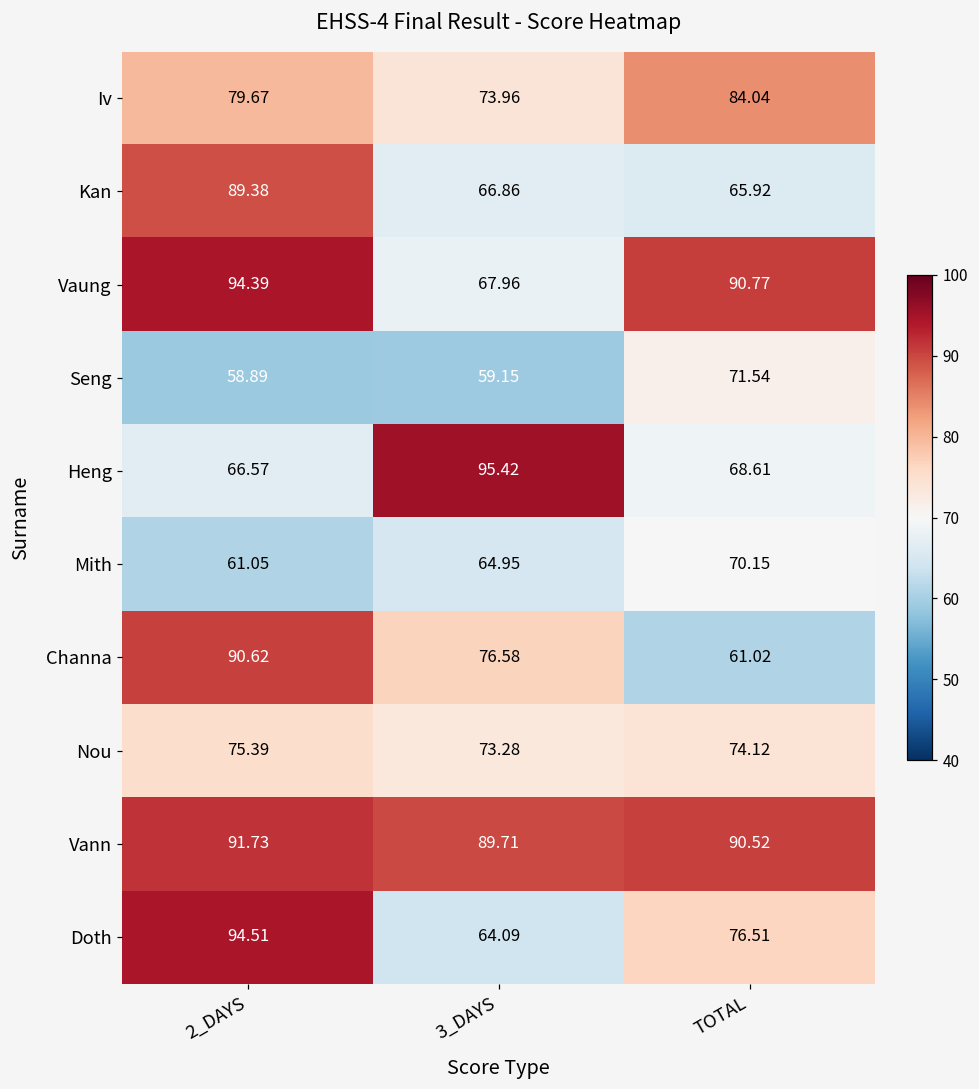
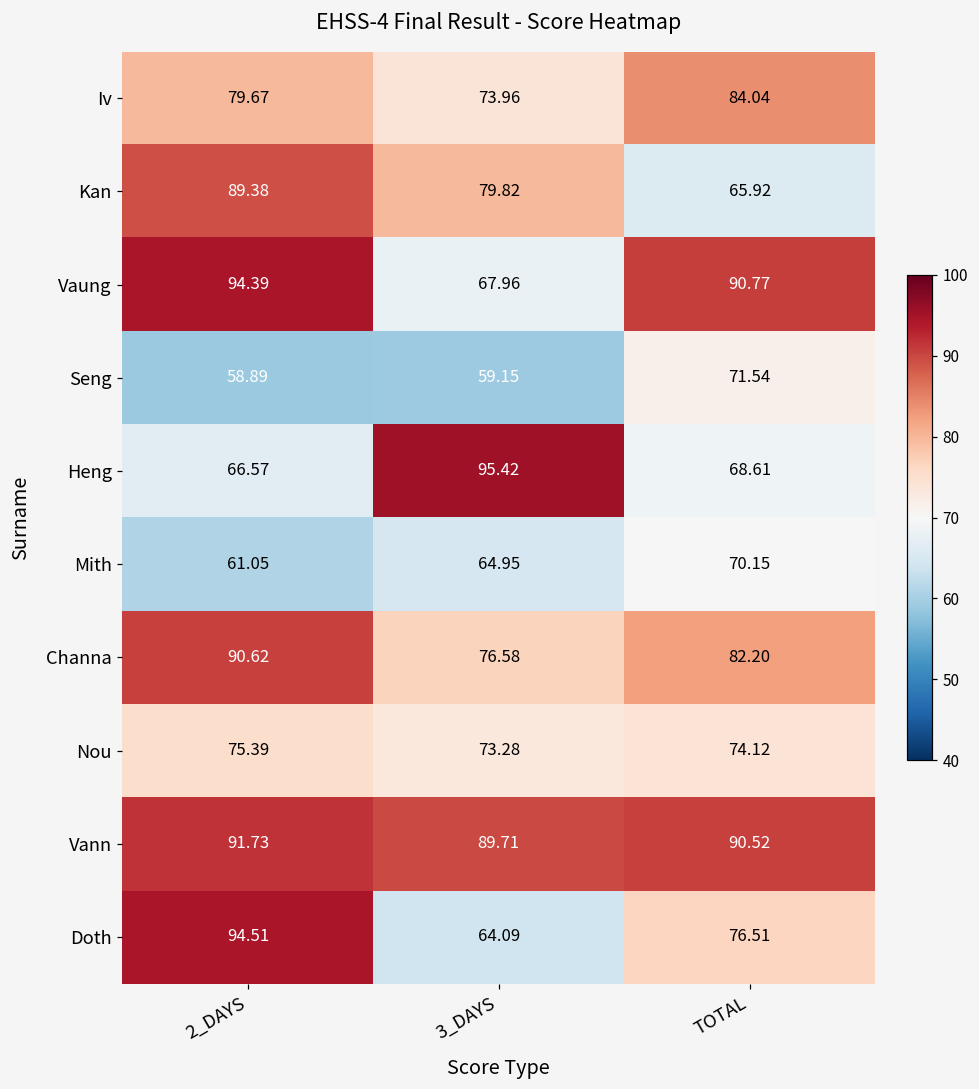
Kan, 3_DAYS: 66.86 -> 79.82
Channa, TOTAL: 61.02 -> 82.20
